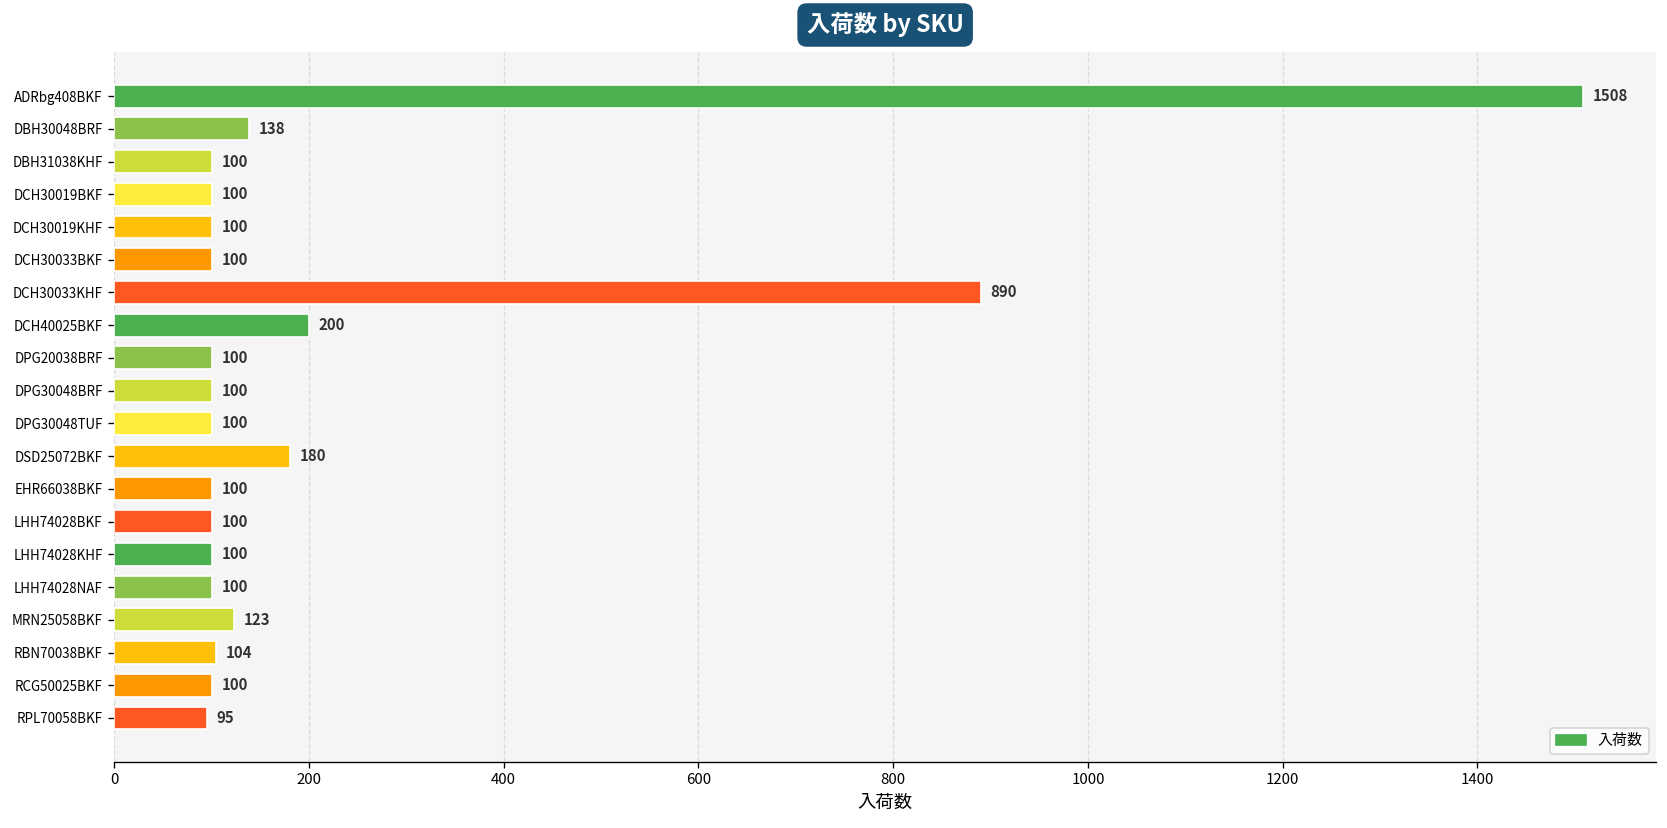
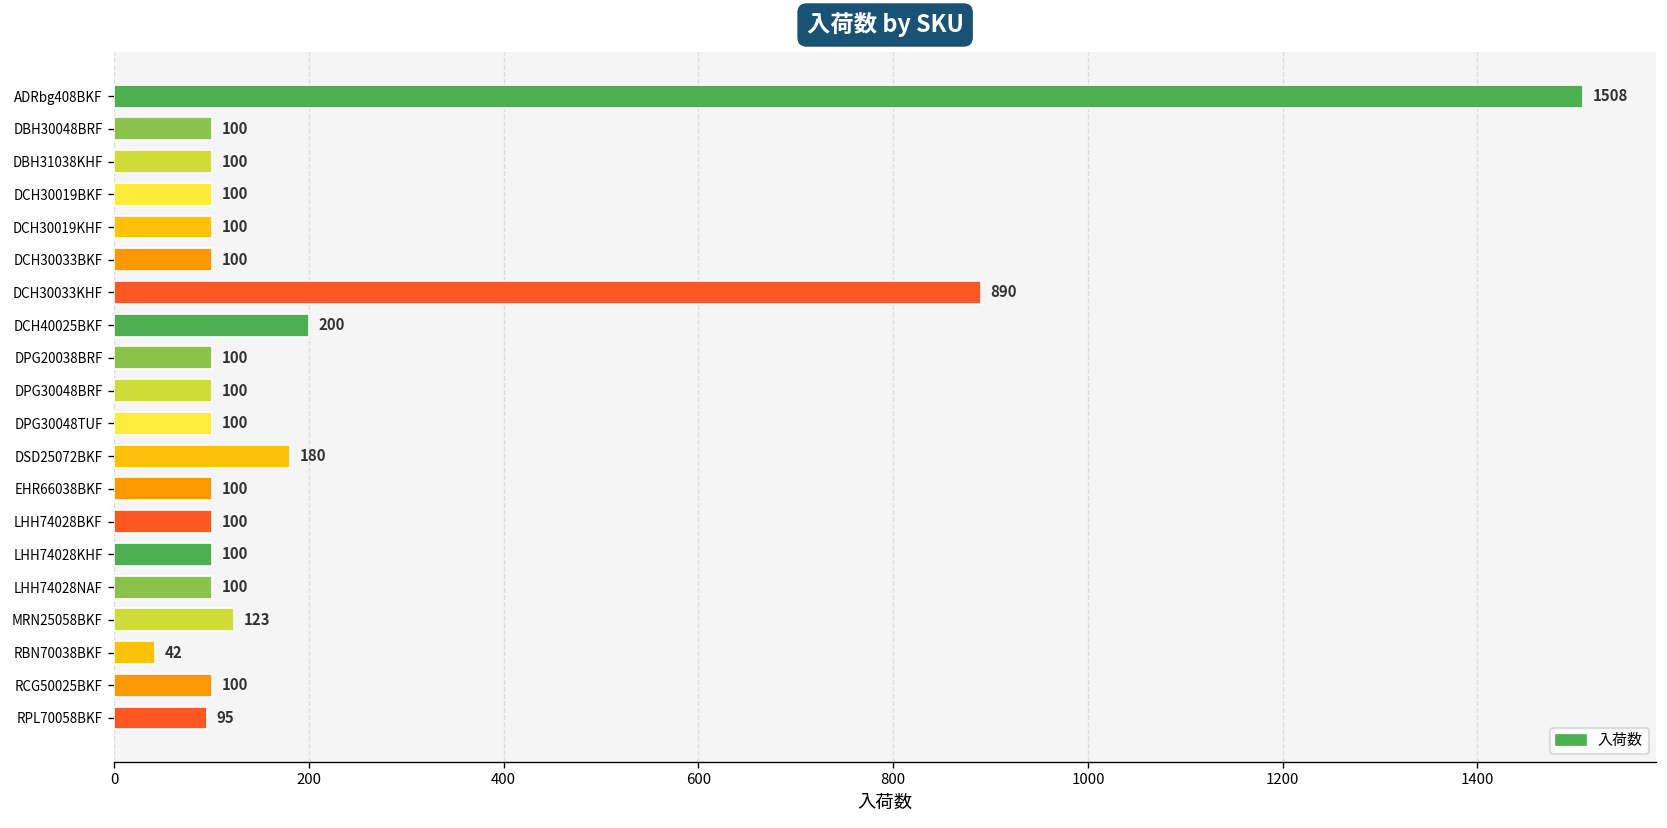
DBH30048BRF: 138 -> 100
RBN70038BKF: 104 -> 42
